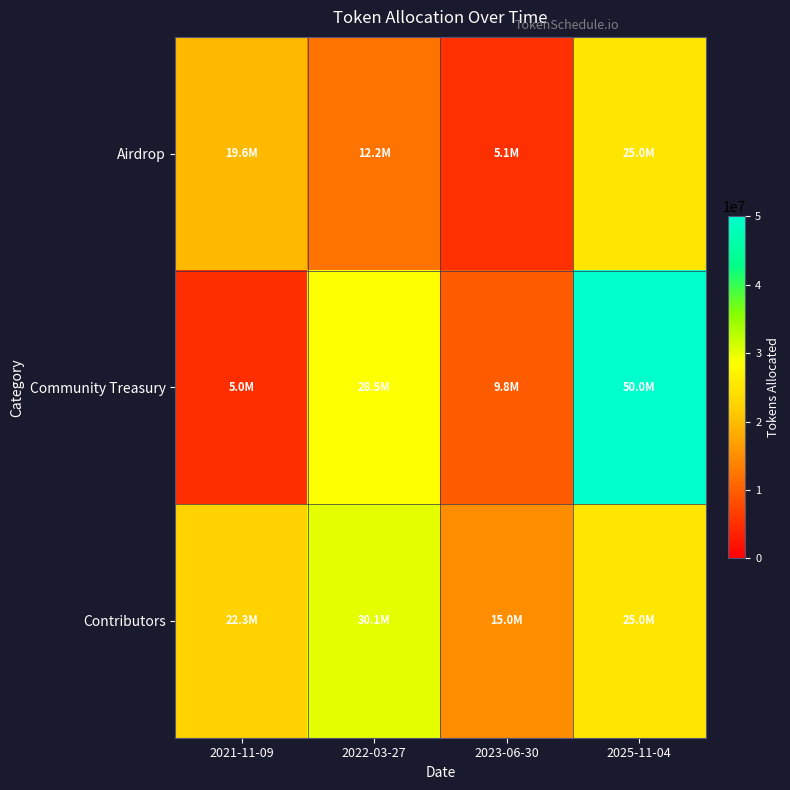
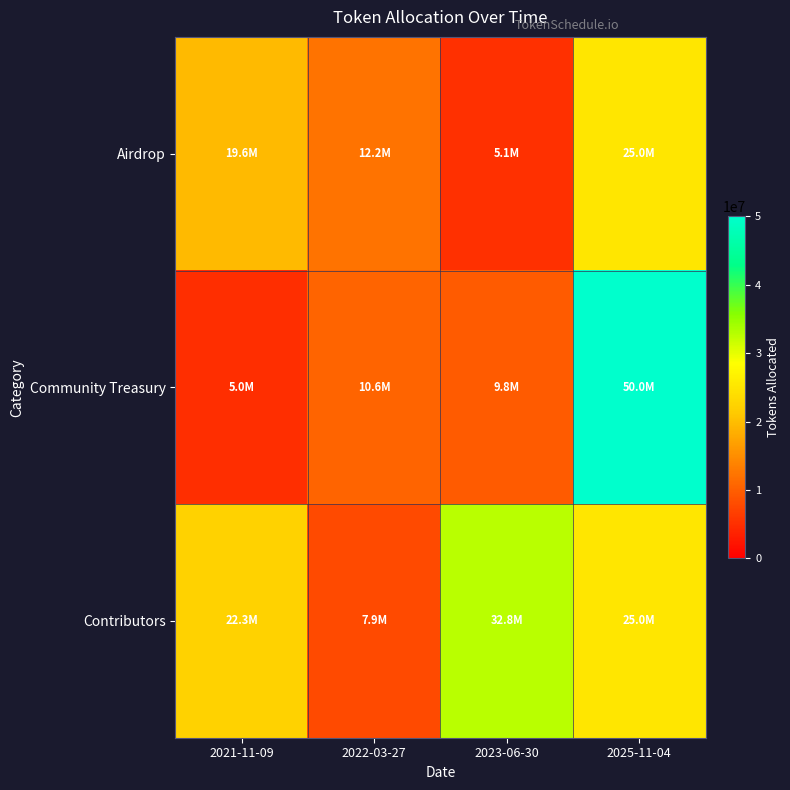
Community Treasury, 2022-03-27: 28.5M -> 10.6M
Contributors, 2022-03-27: 30.1M -> 7.9M
Contributors, 2023-06-30: 15.0M -> 32.8M
